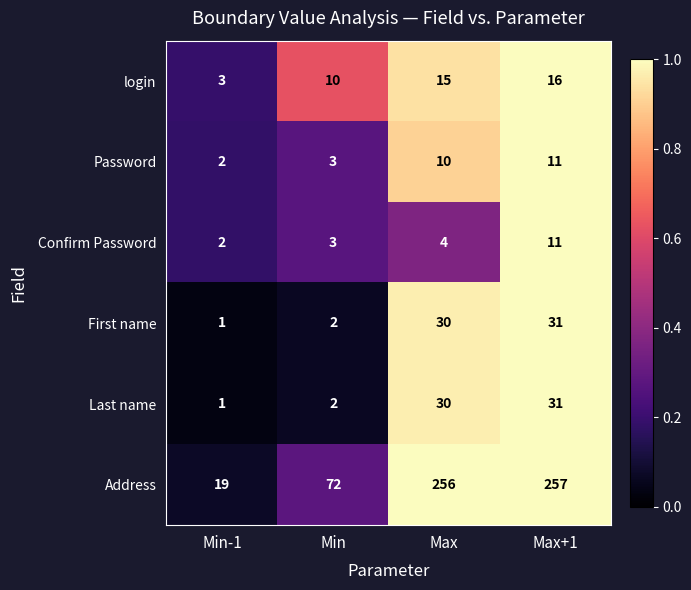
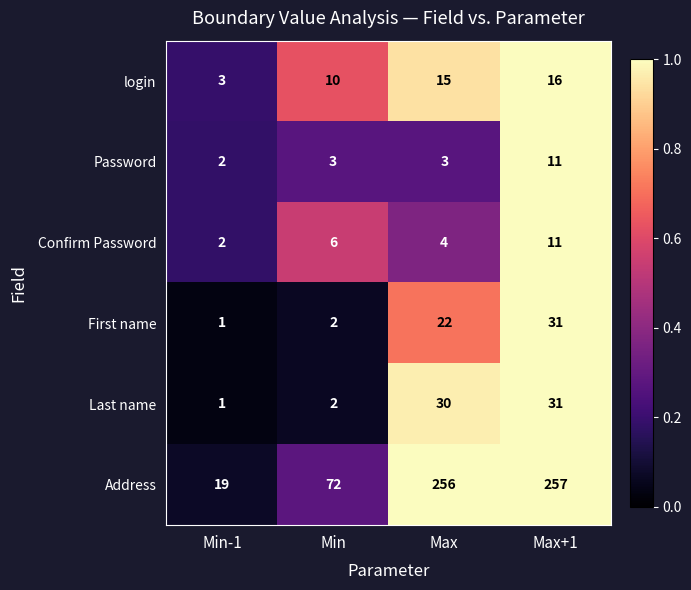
Password, Max: 10 -> 3
Confirm Password, Min: 3 -> 6
First name, Max: 30 -> 22
